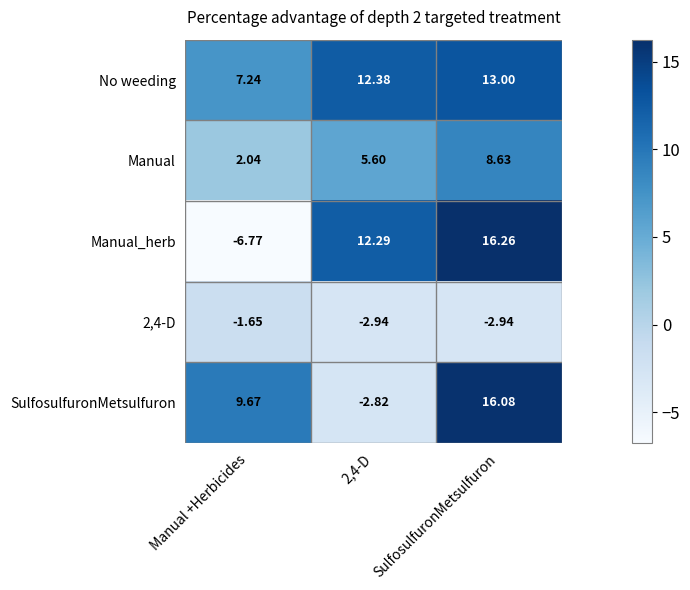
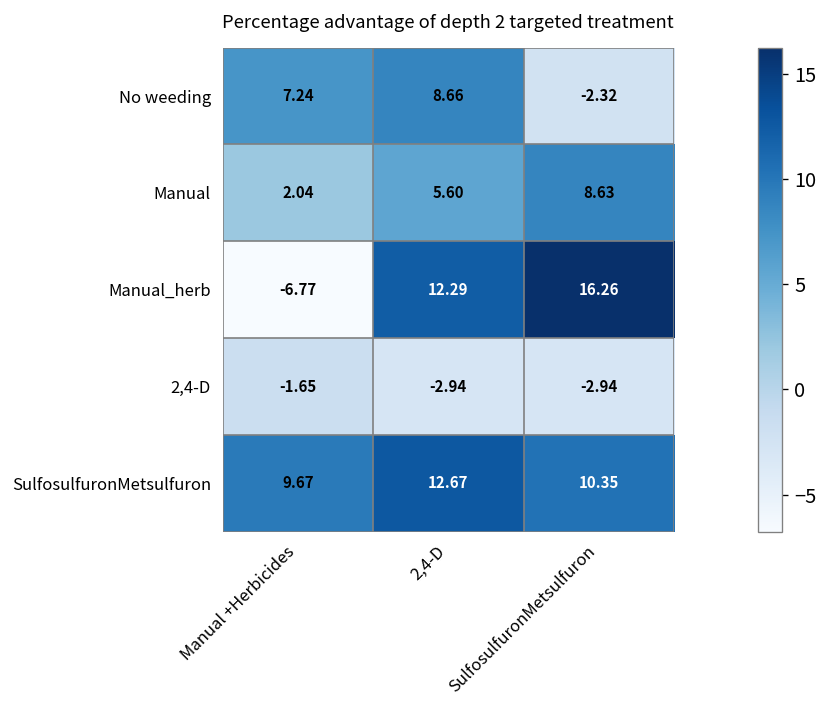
No weeding, 2,4-D: 12.38 -> 8.66
No weeding, SulfosulfuronMetsulfuron: 13.00 -> -2.32
SulfosulfuronMetsulfuron, 2,4-D: -2.82 -> 12.67
SulfosulfuronMetsulfuron, SulfosulfuronMetsulfuron: 16.08 -> 10.35
